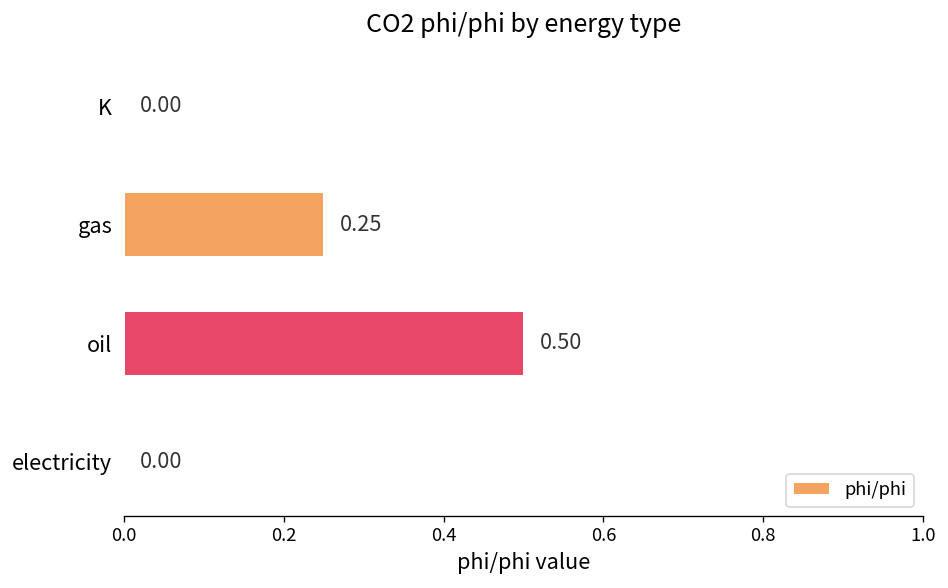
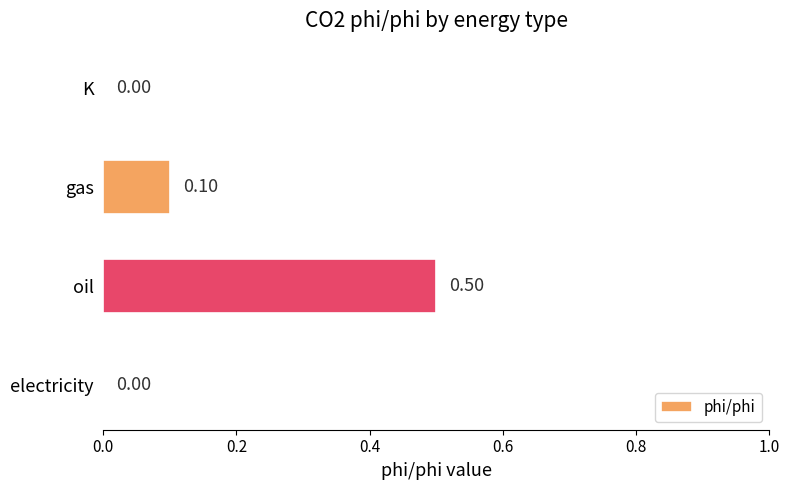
gas: 0.25 -> 0.10
